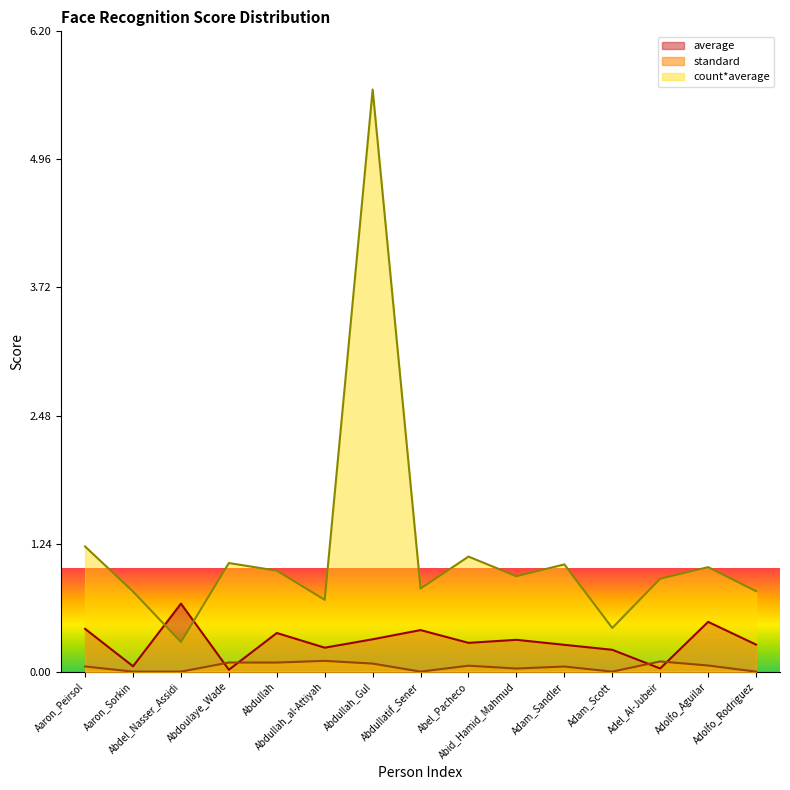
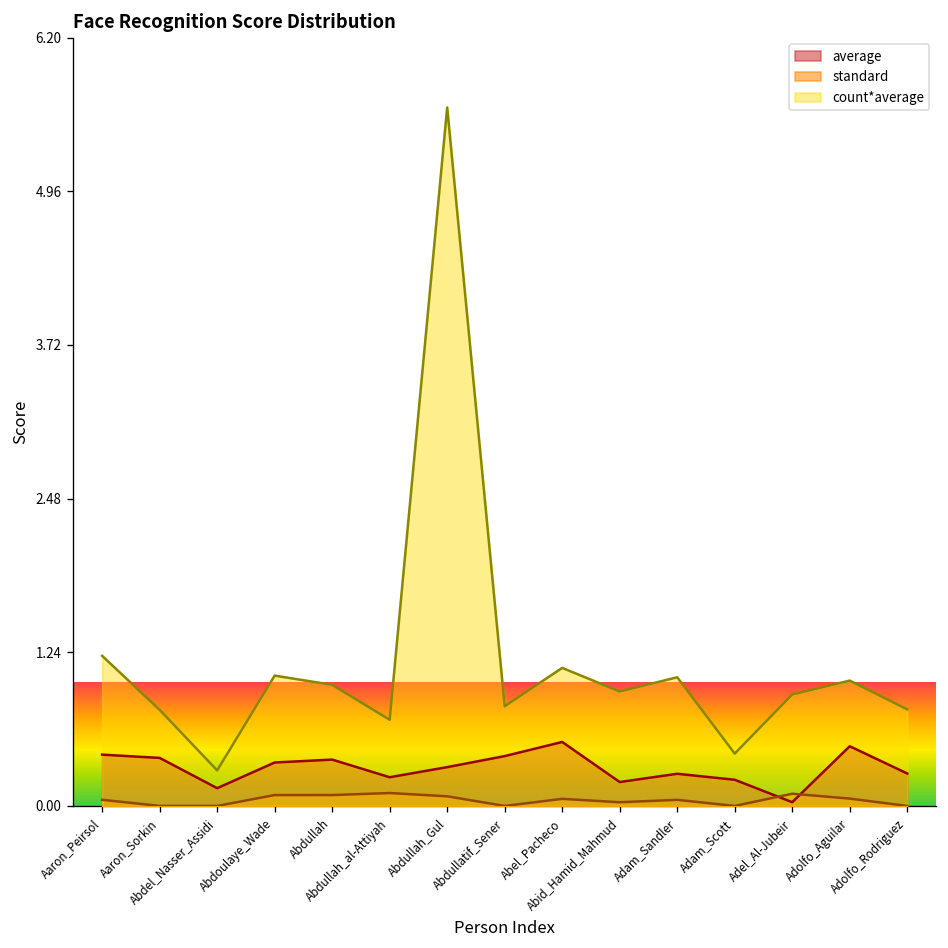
average, Aaron_Sorkin: 0.05 -> 0.39
average, Abdel_Nasser_Assidi: 0.66 -> 0.14
average, Abdoulaye_Wade: 0.02 -> 0.35
average, Abel_Pacheco: 0.28 -> 0.52
average, Abid_Hamid_Mahmud: 0.31 -> 0.19
